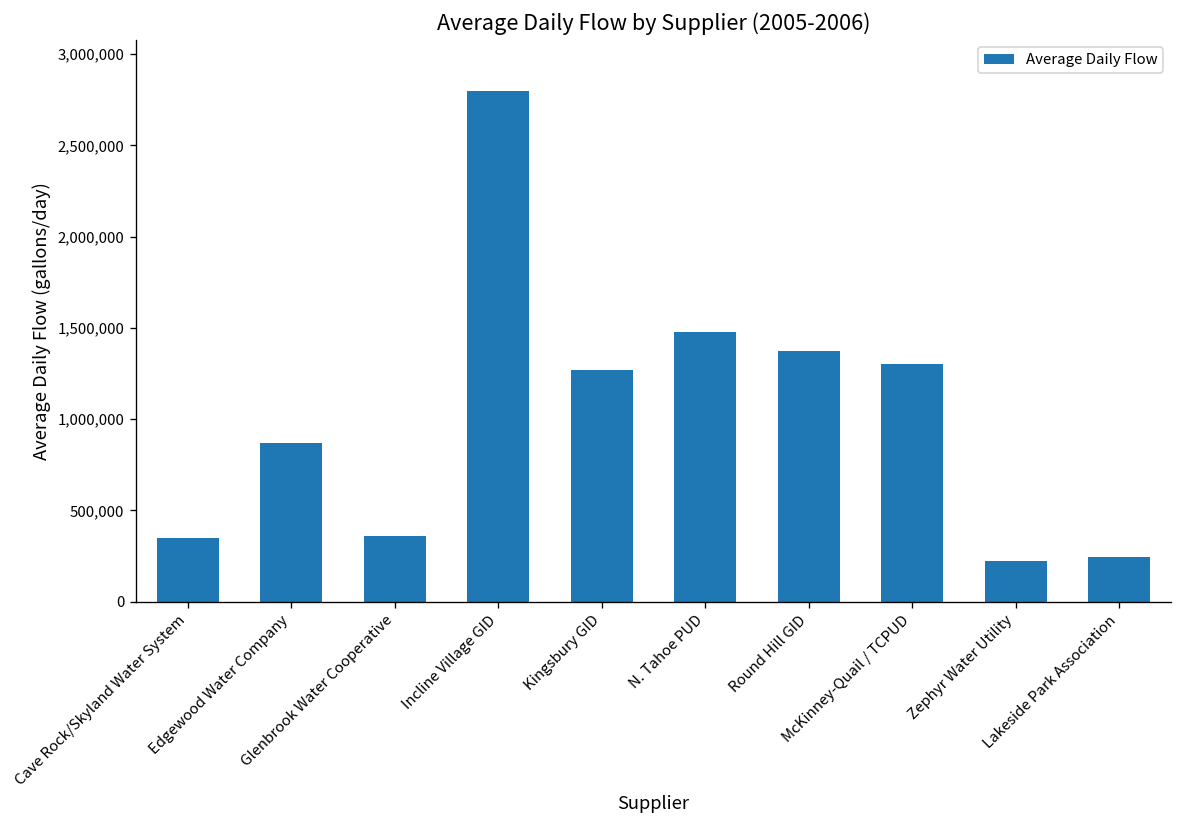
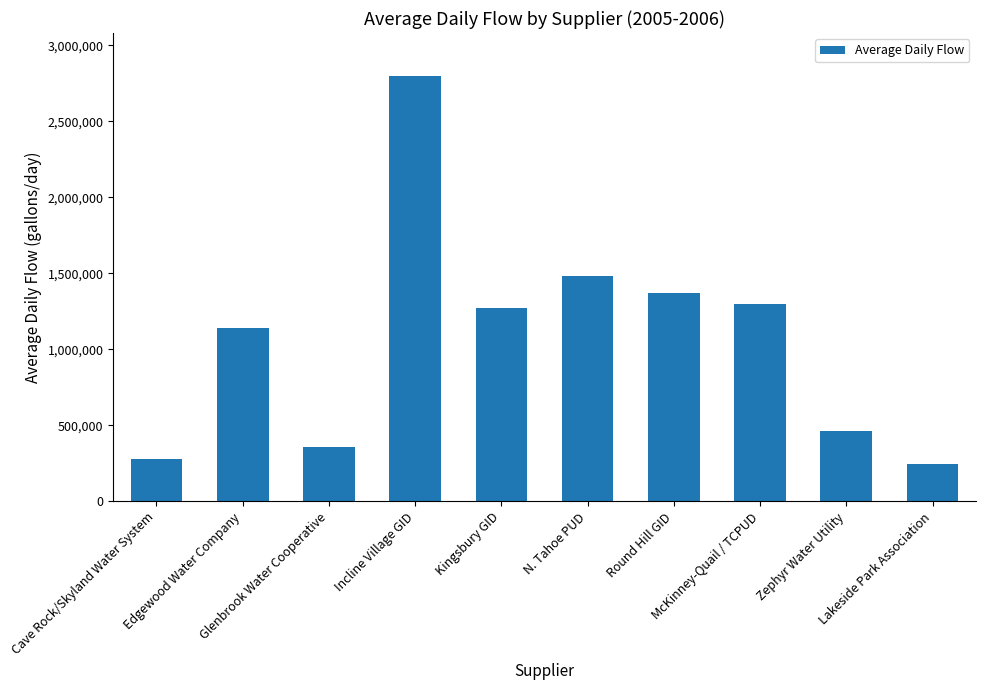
Cave Rock/Skyland Water System: 350,000 -> 280,000
Edgewood Water Company: 870,000 -> 1,140,000
Zephyr Water Utility: 220,000 -> 460,000
